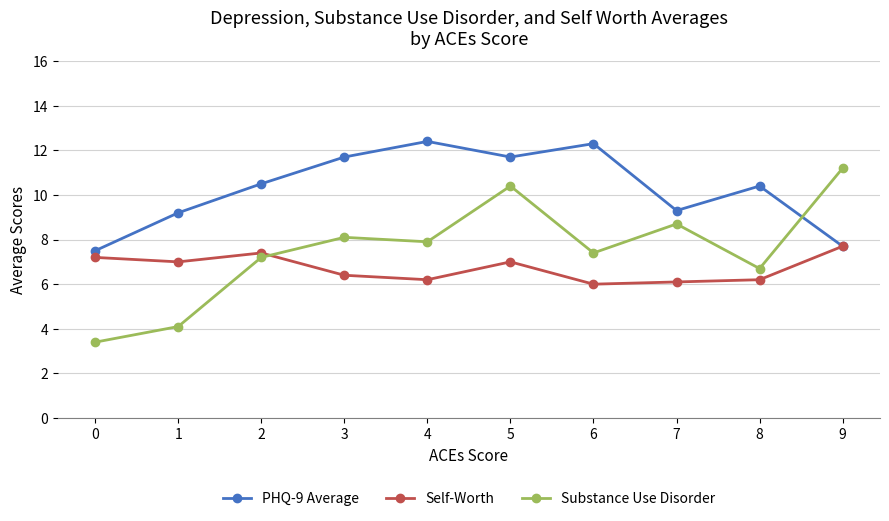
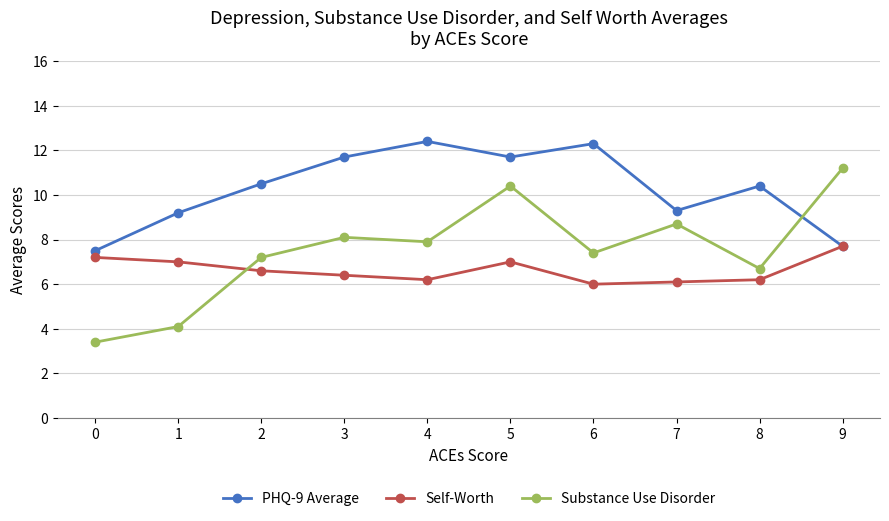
Self-Worth, 2: 7.4 -> 6.6
